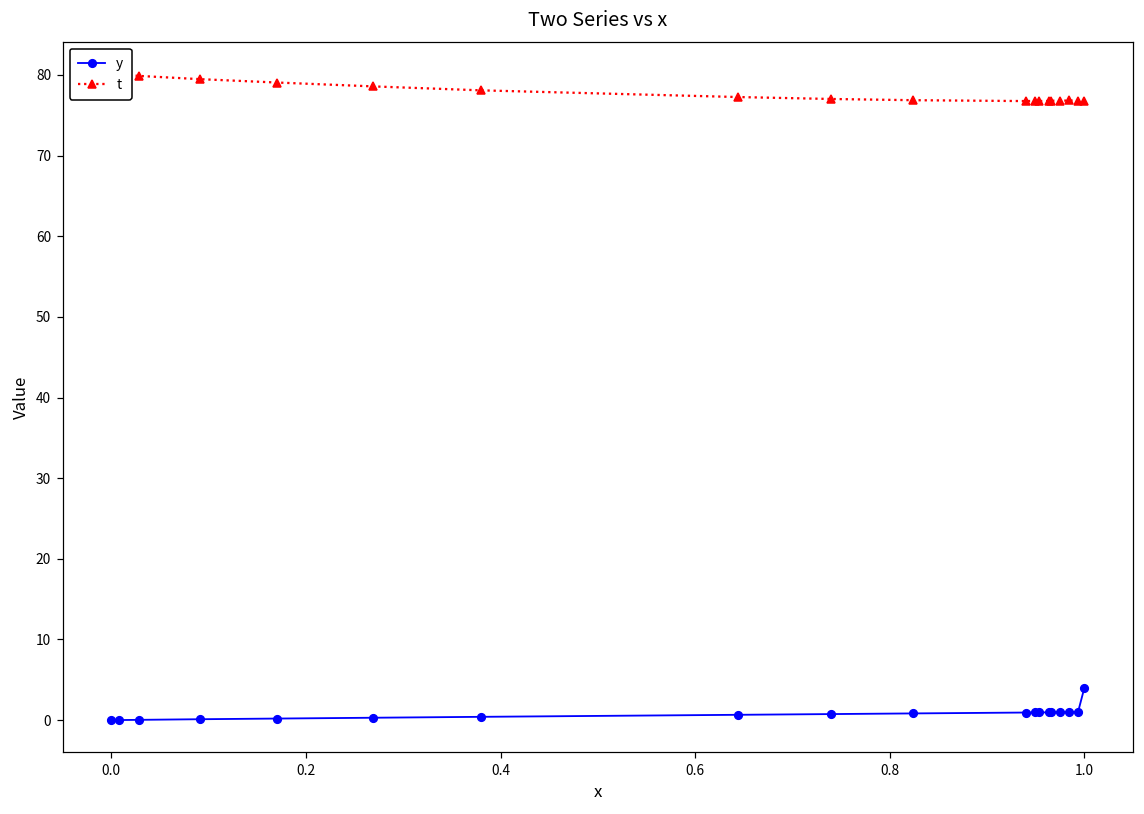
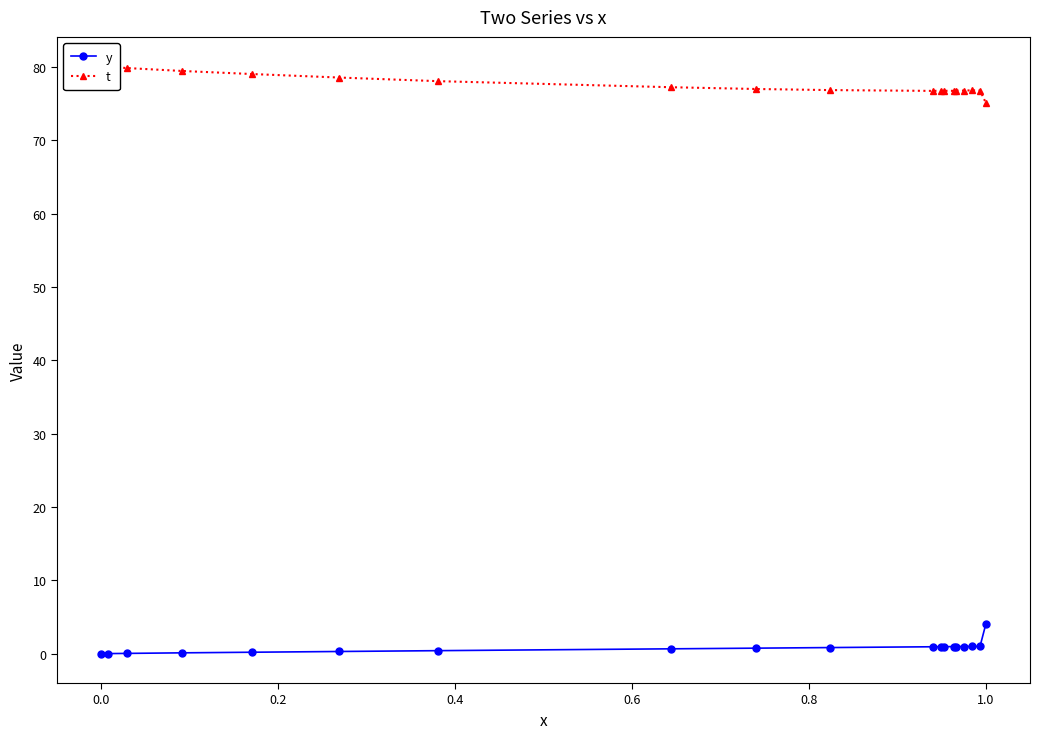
t, 1.0: 77 -> 75
